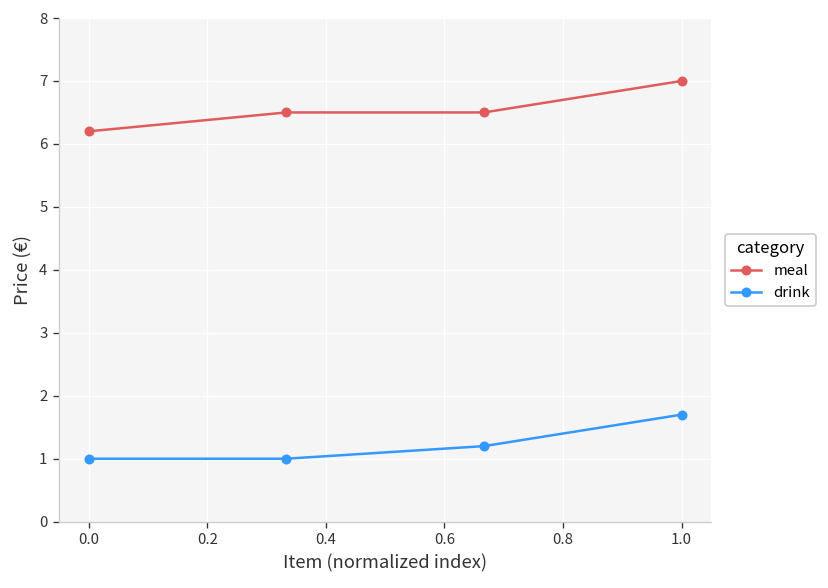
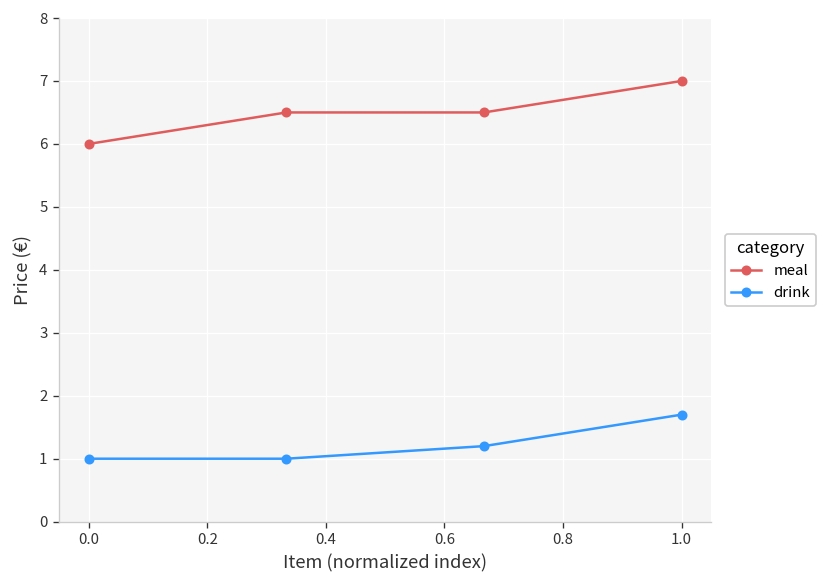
meal, 0.0: 6.2 -> 6.0
